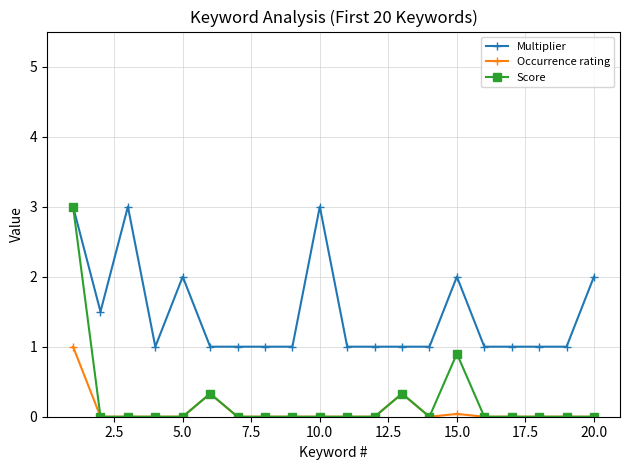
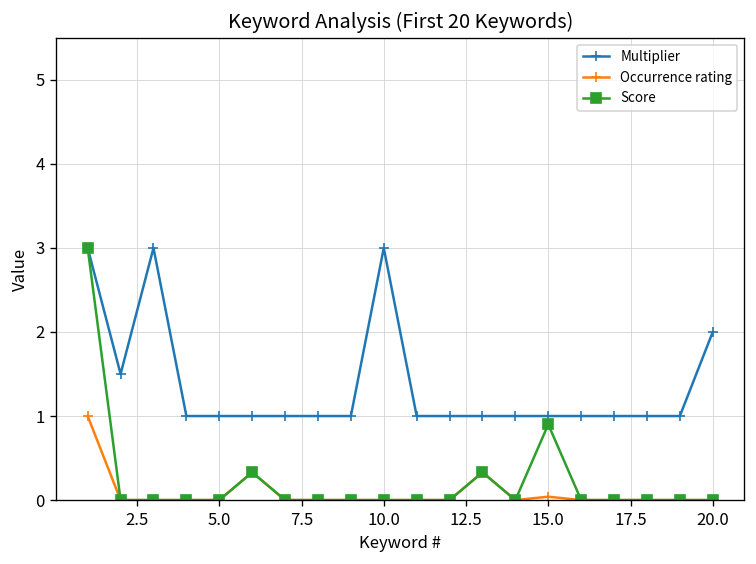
Multiplier, 5.0: 2 -> 1
Multiplier, 15.0: 2 -> 1
